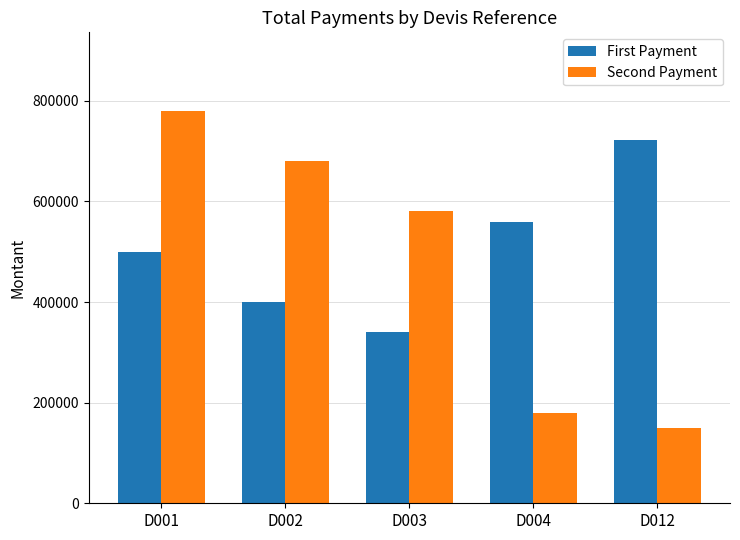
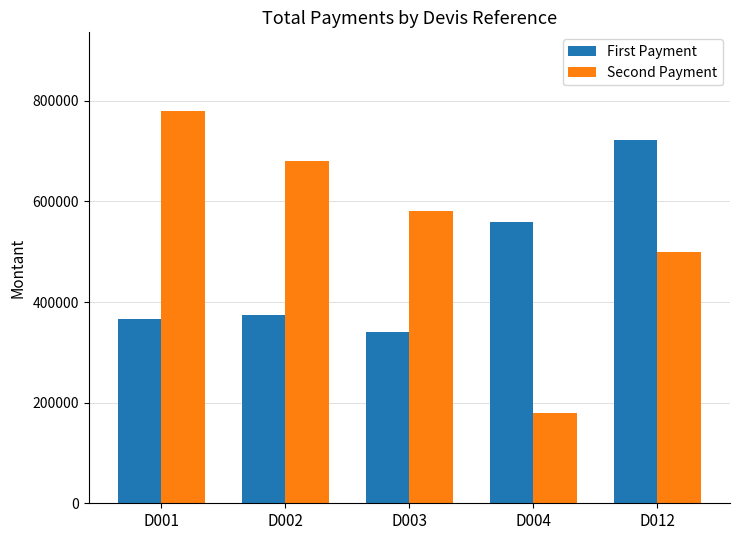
First Payment, D001: 500000 -> 370000
First Payment, D002: 400000 -> 370000
Second Payment, D012: 150000 -> 500000
